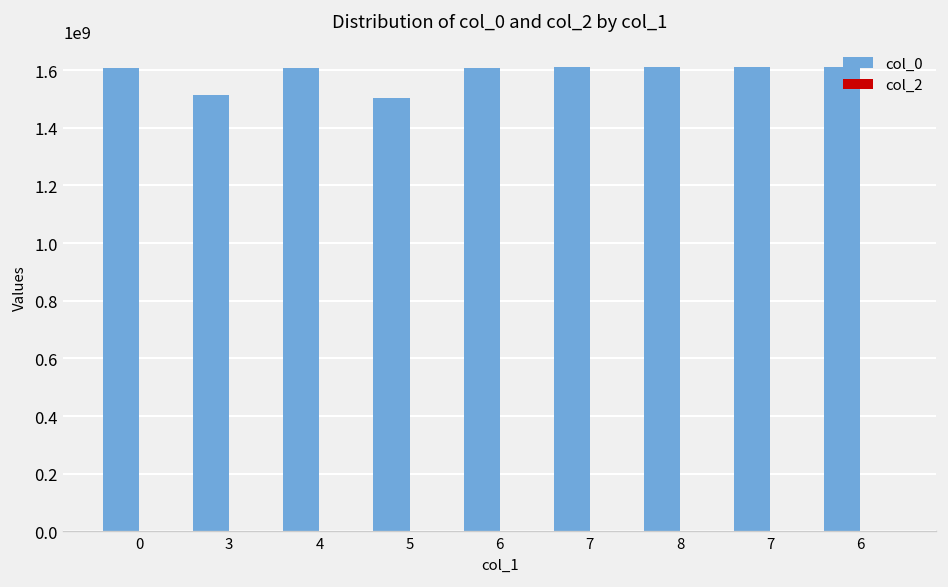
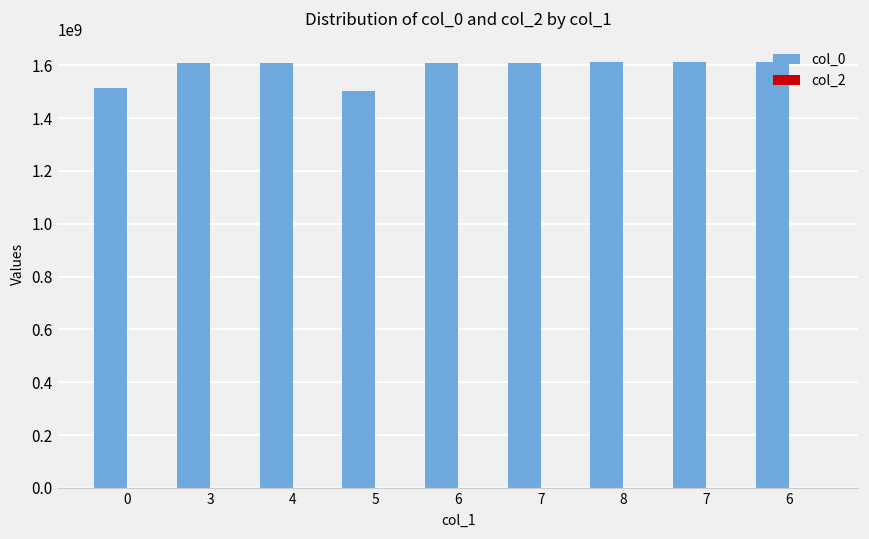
col_0, 0: 1610000000 -> 1510000000
col_0, 3: 1510000000 -> 1610000000
